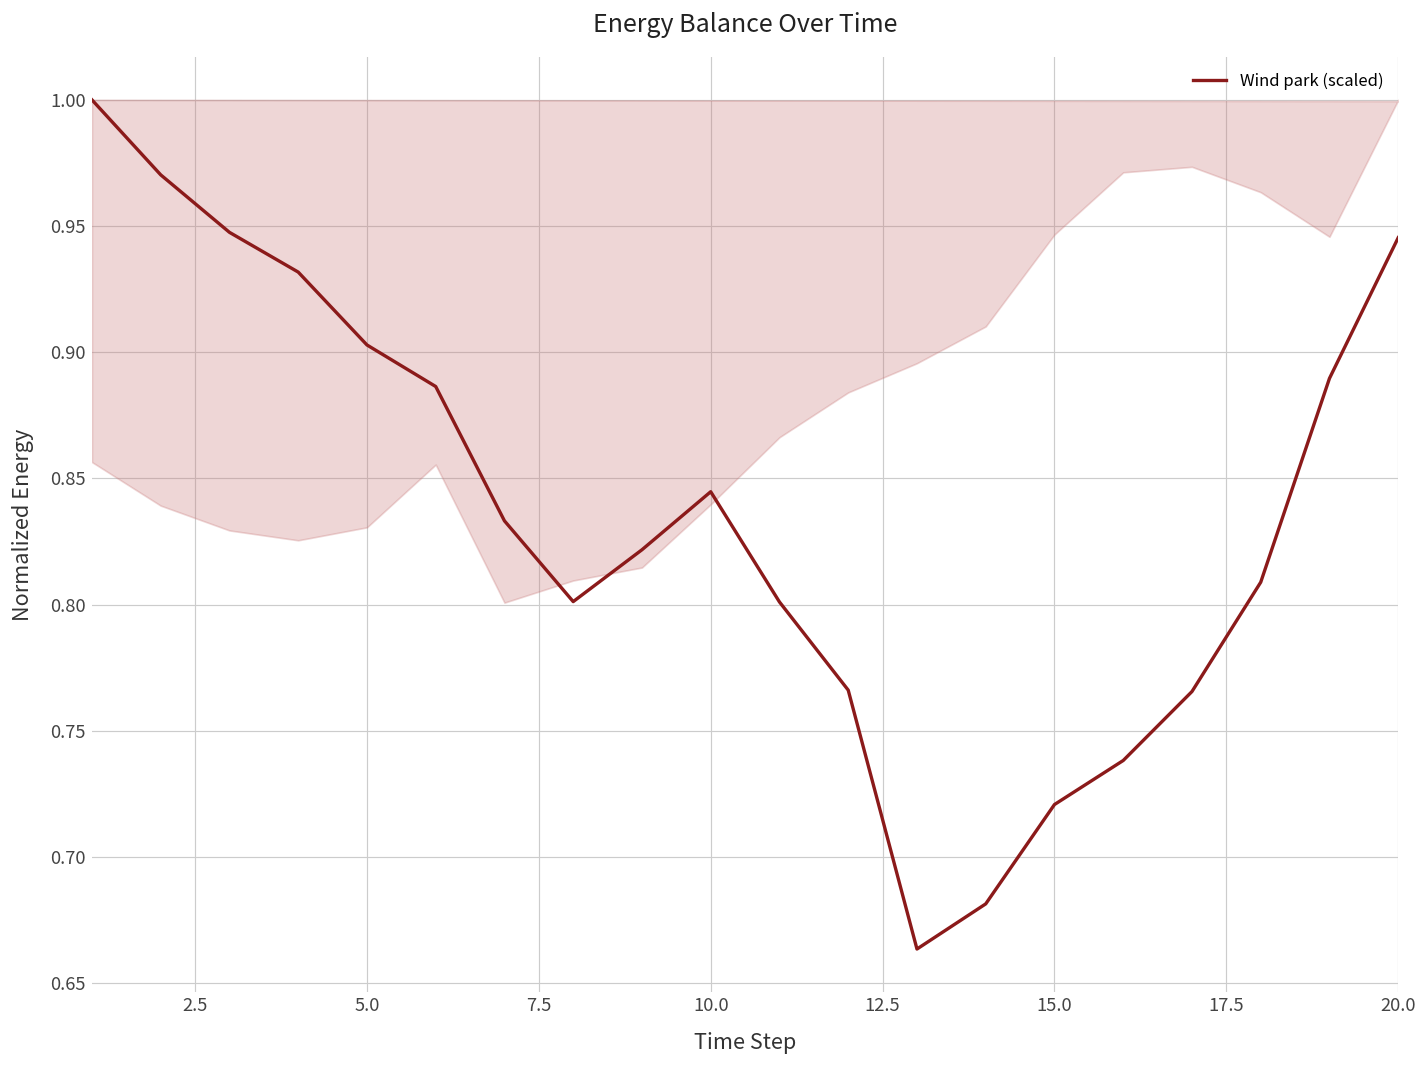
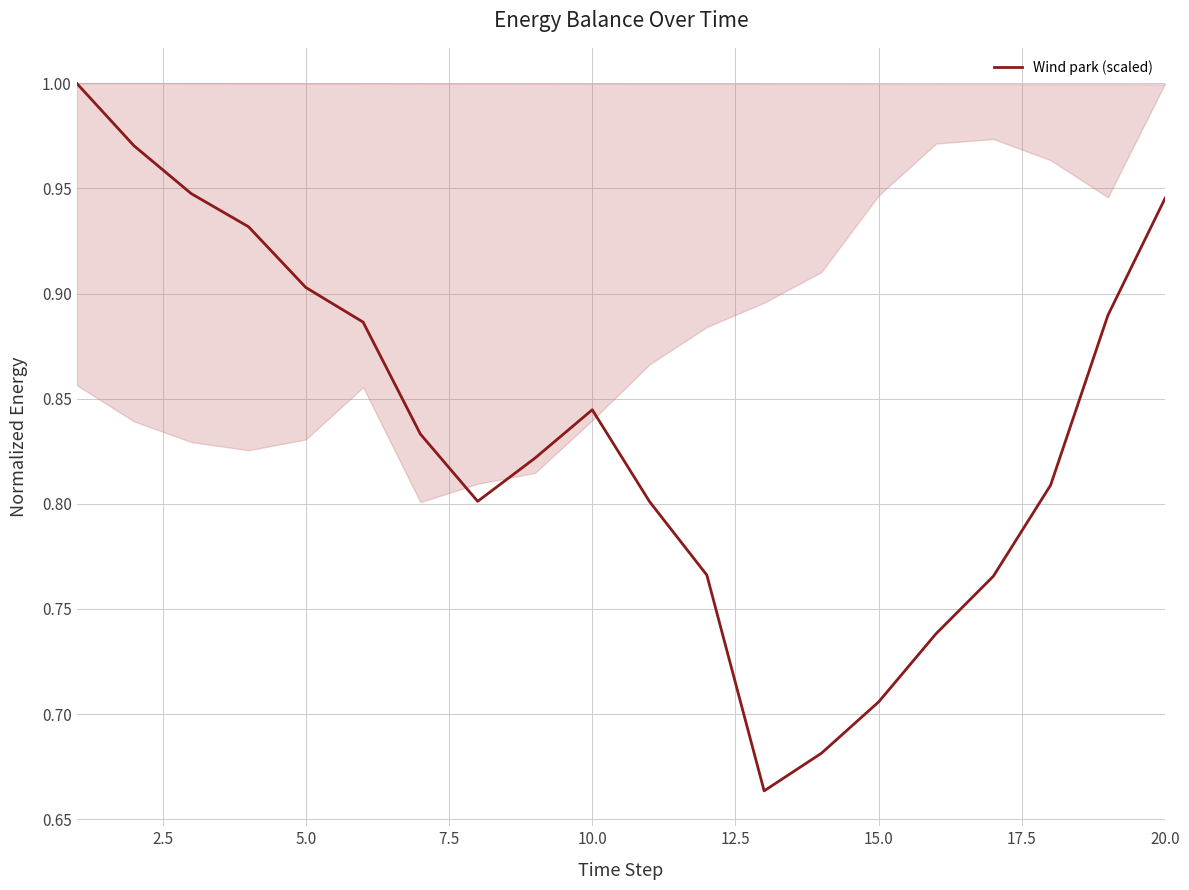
Wind park (scaled), 15.0: 0.721 -> 0.706
